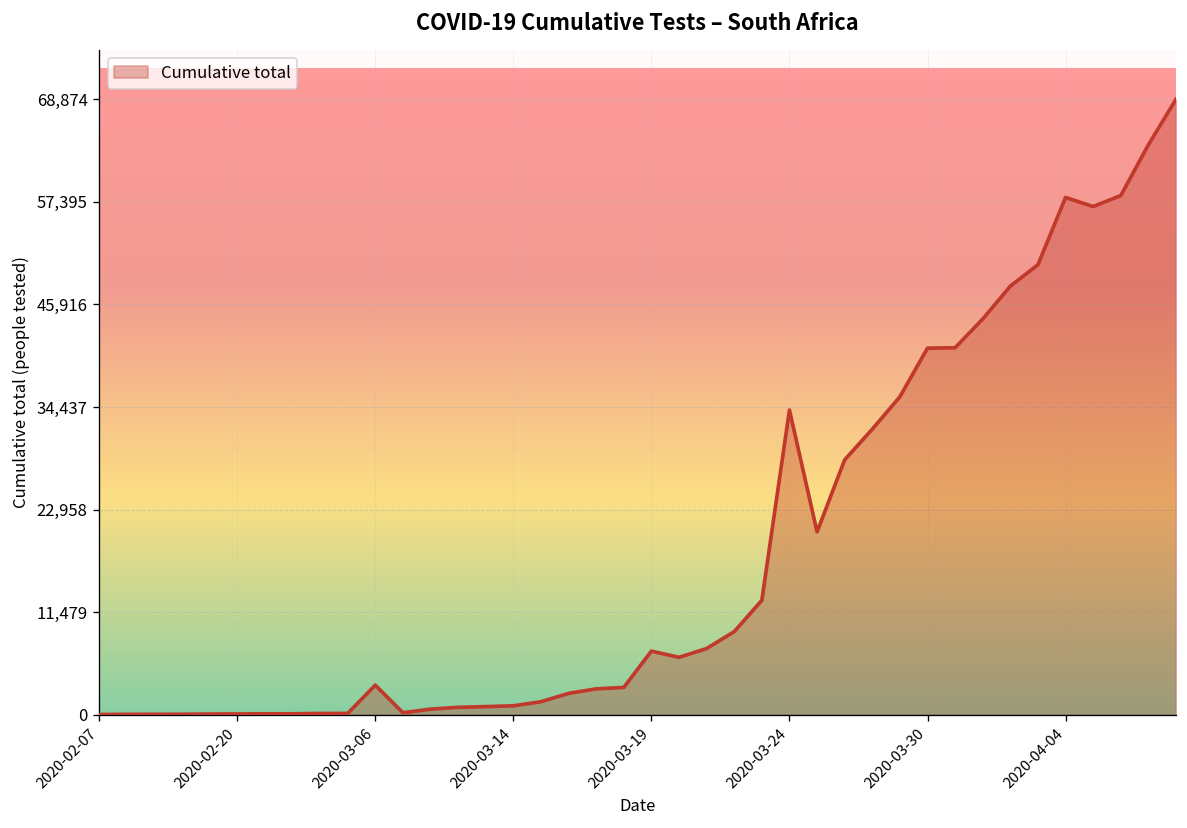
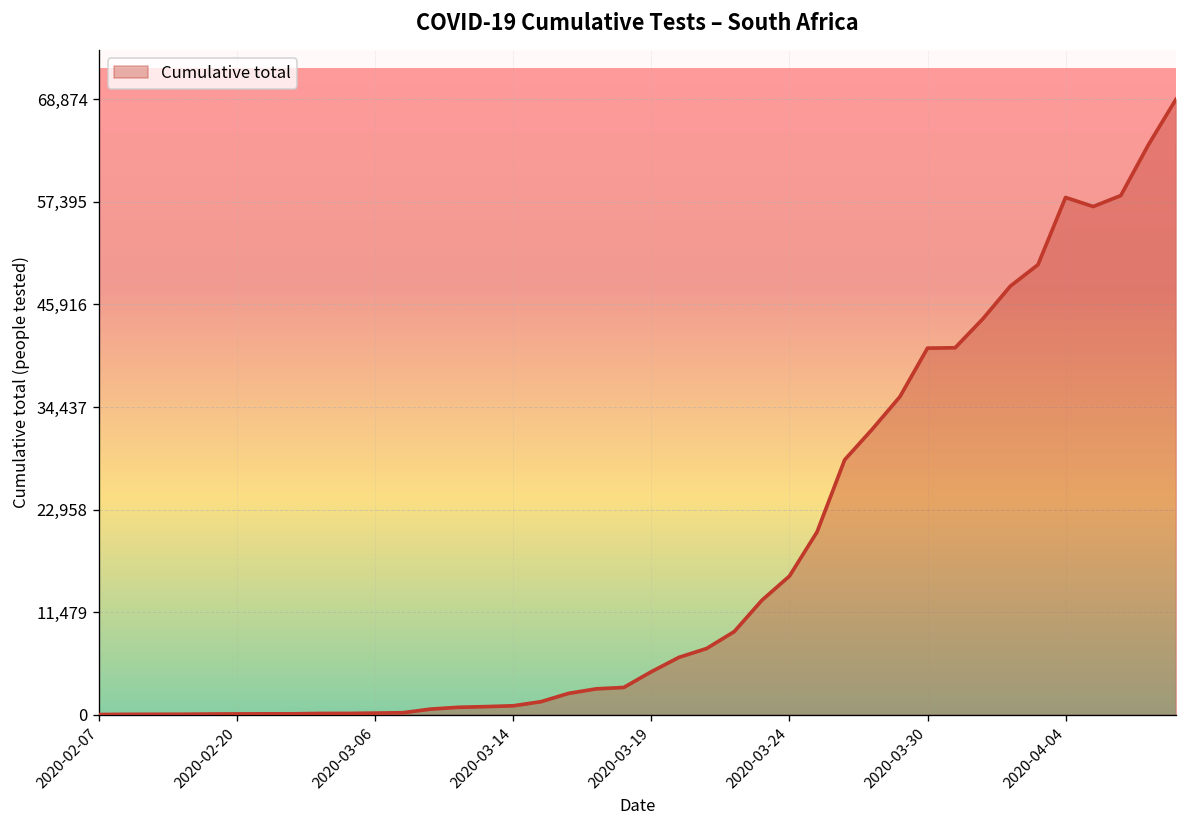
2020-03-06: 3,000 -> 0
2020-03-19: 7,000 -> 5,000
2020-03-24: 34,000 -> 16,000
